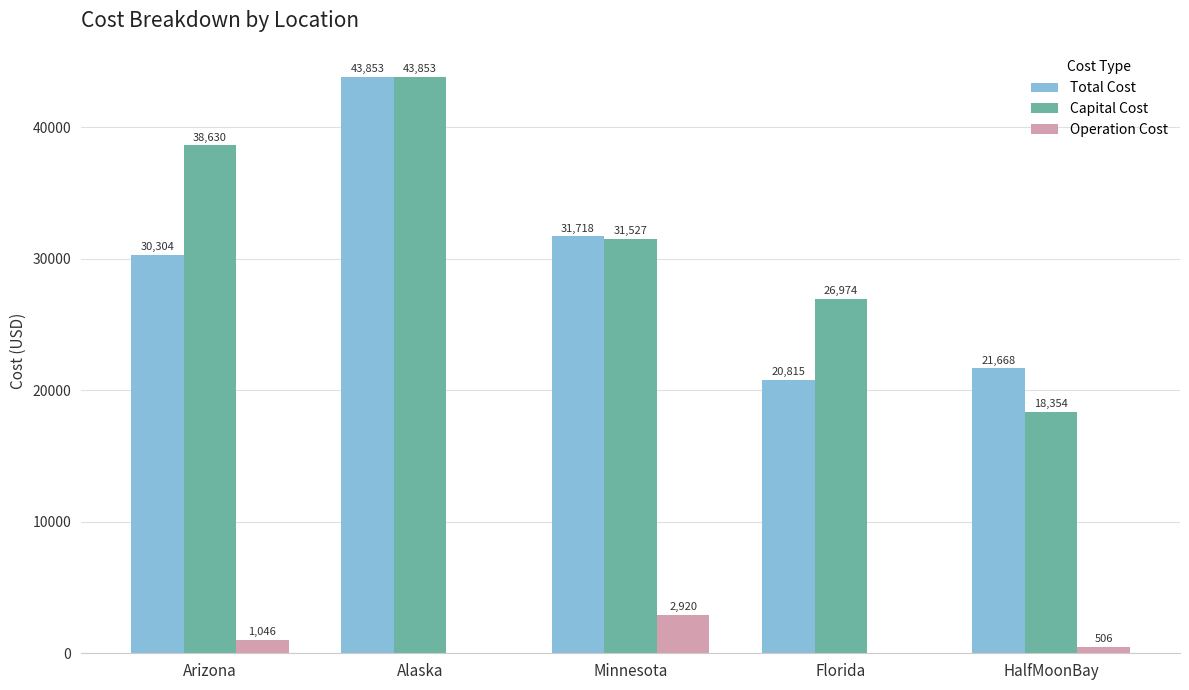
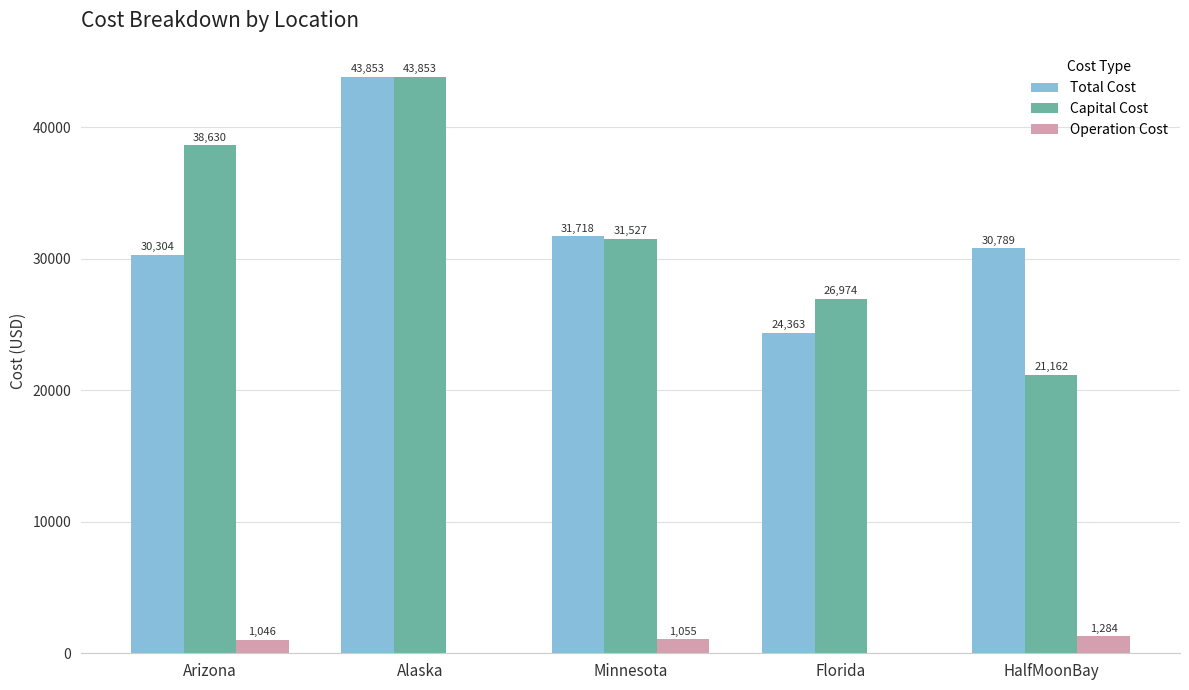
Operation Cost, Minnesota: 2,920 -> 1,055
Total Cost, Florida: 20,815 -> 24,363
Total Cost, HalfMoonBay: 21,668 -> 30,789
Capital Cost, HalfMoonBay: 18,354 -> 21,162
Operation Cost, HalfMoonBay: 506 -> 1,284
